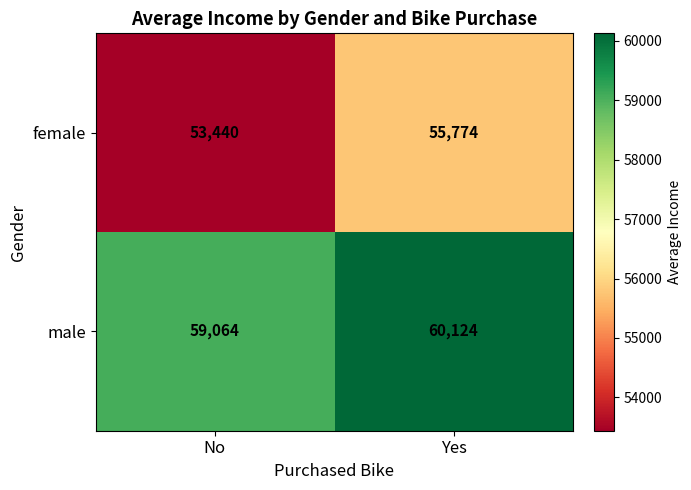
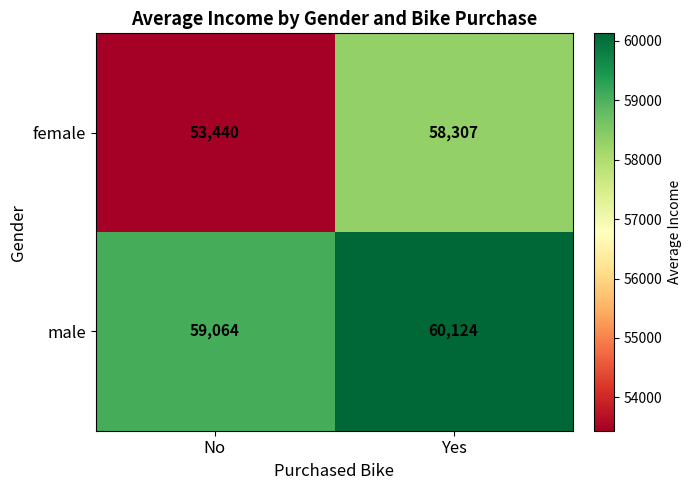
female, Yes: 55,774 -> 58,307
